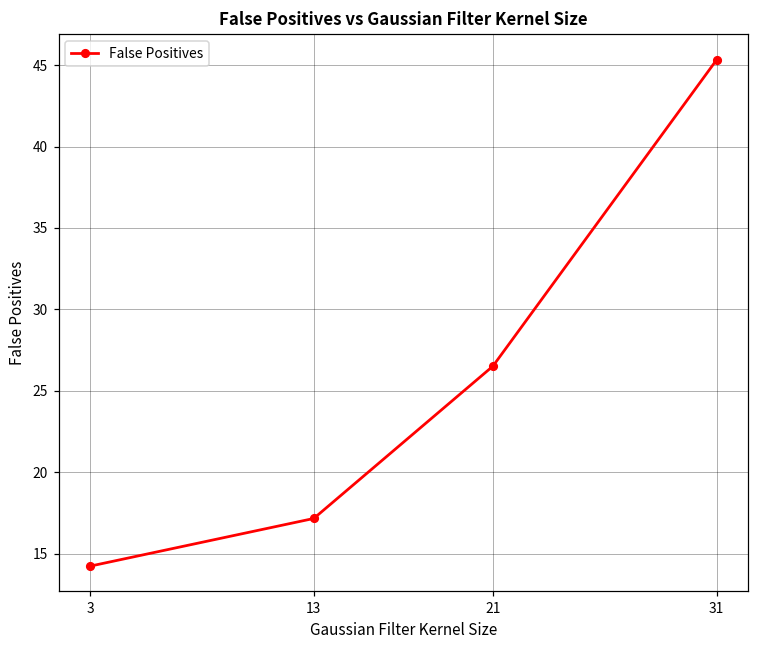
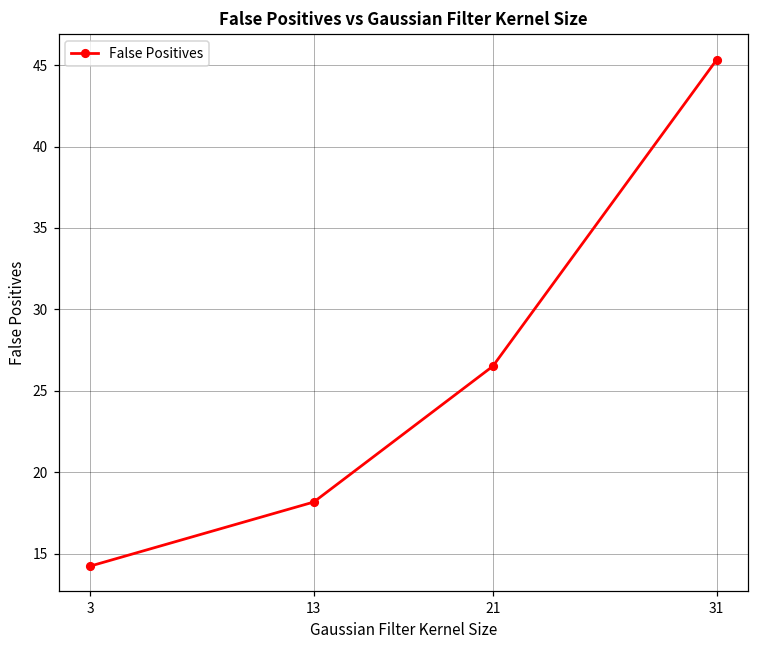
13: 17.2 -> 18.2
